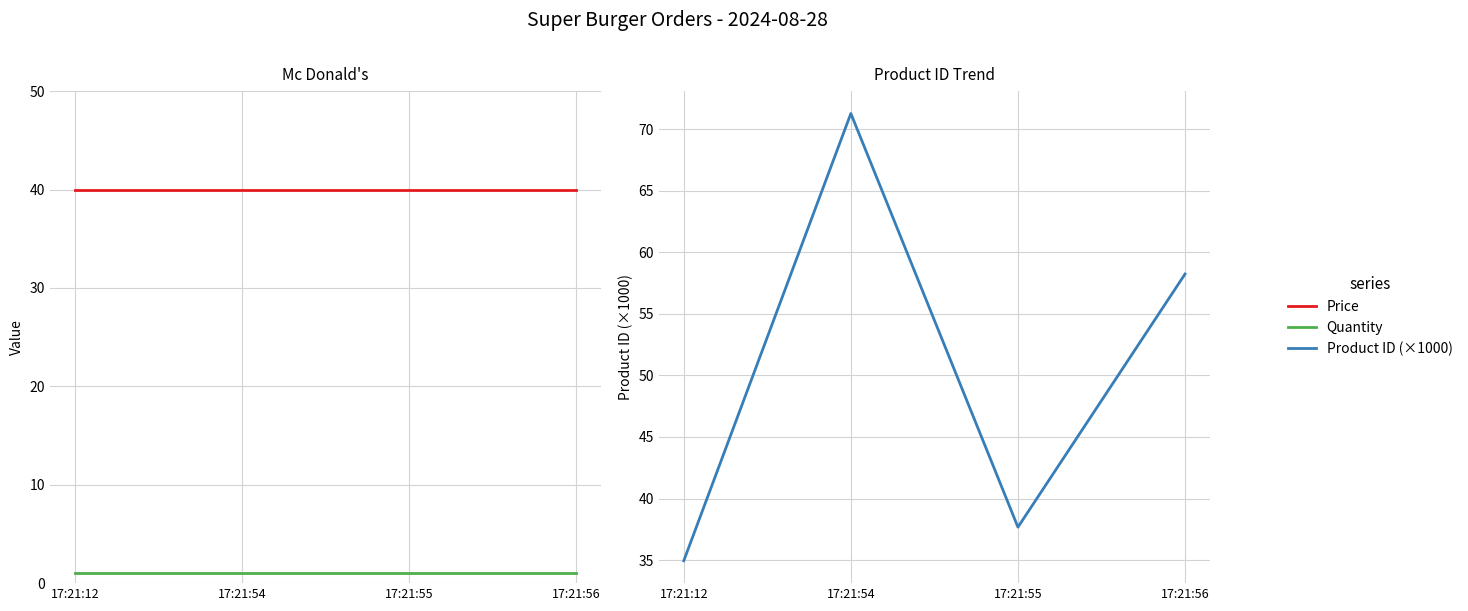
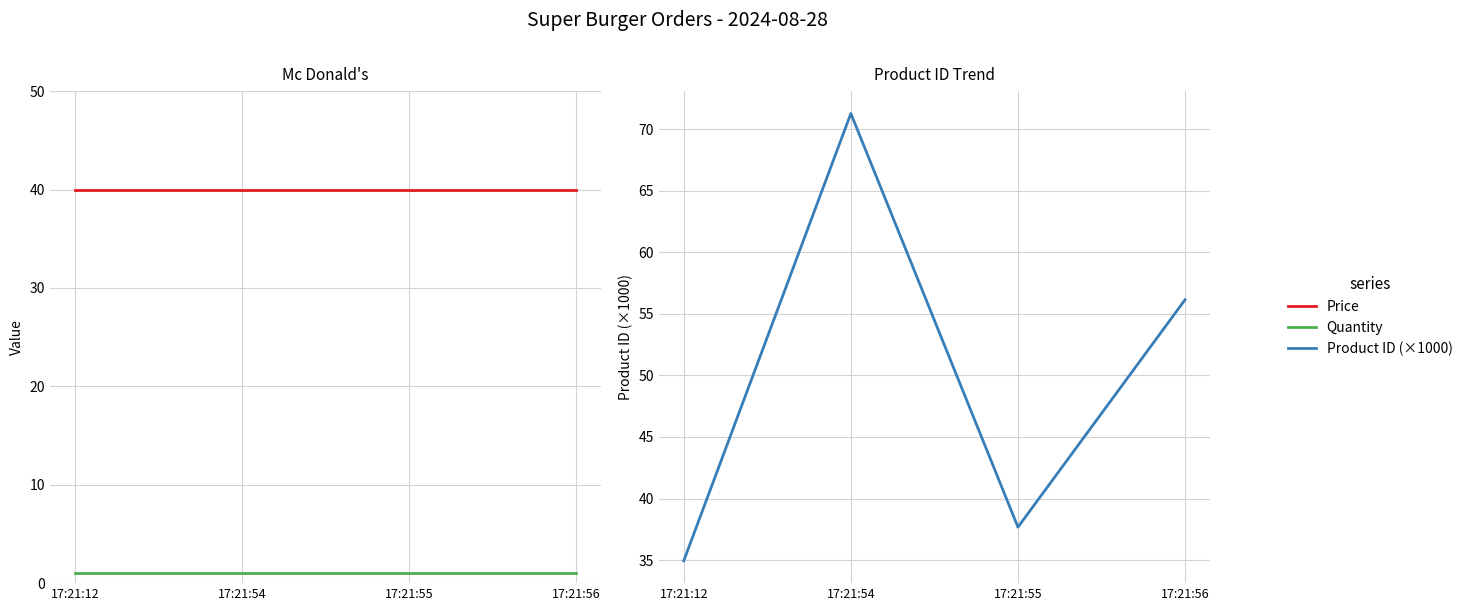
Product ID Trend, 17:21:56: 58.2 -> 56.2
